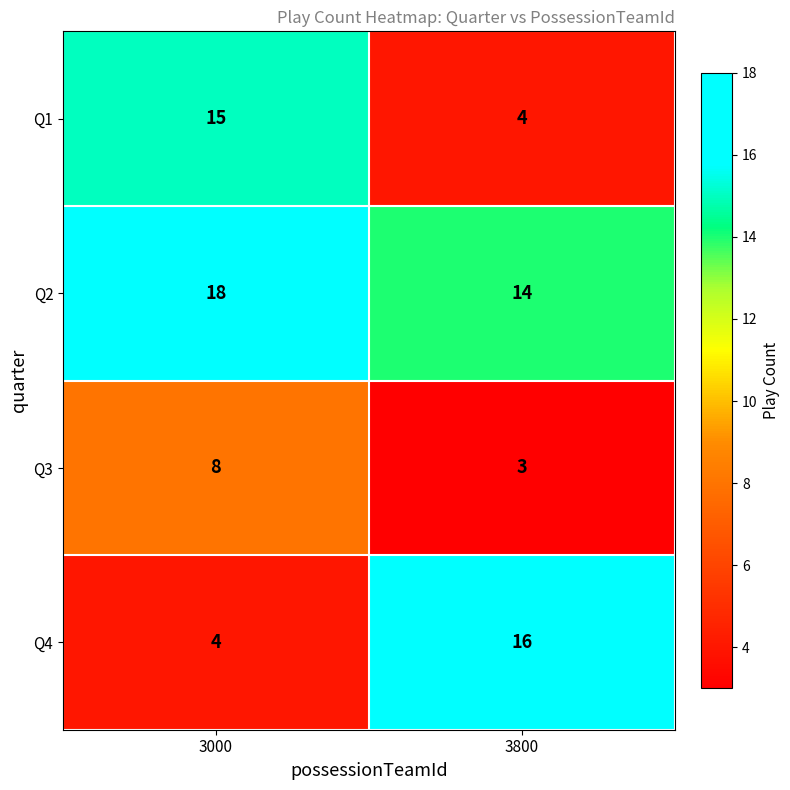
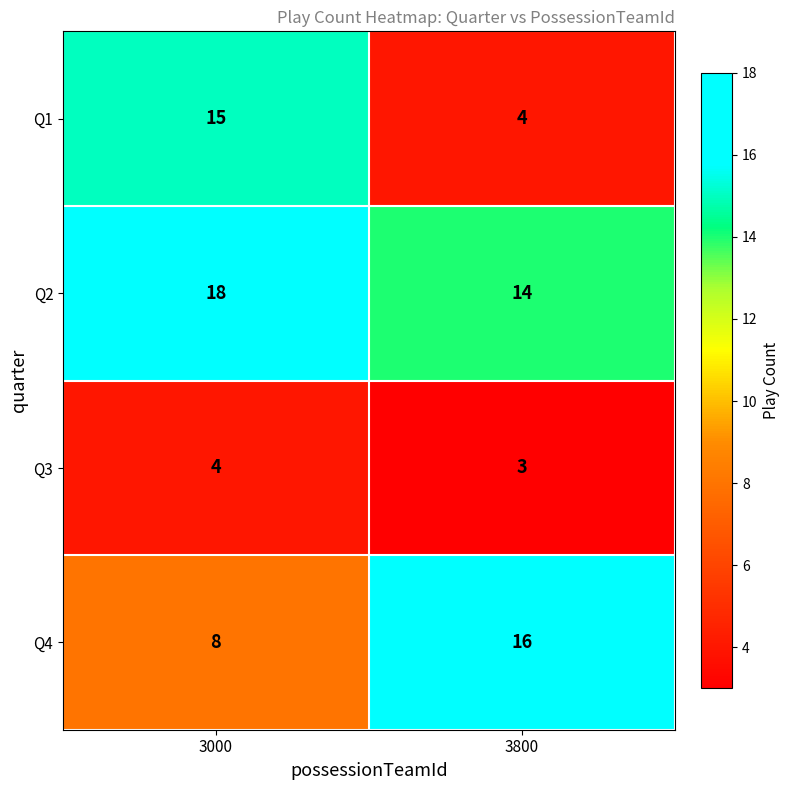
Q3, 3000: 8 -> 4
Q4, 3000: 4 -> 8
